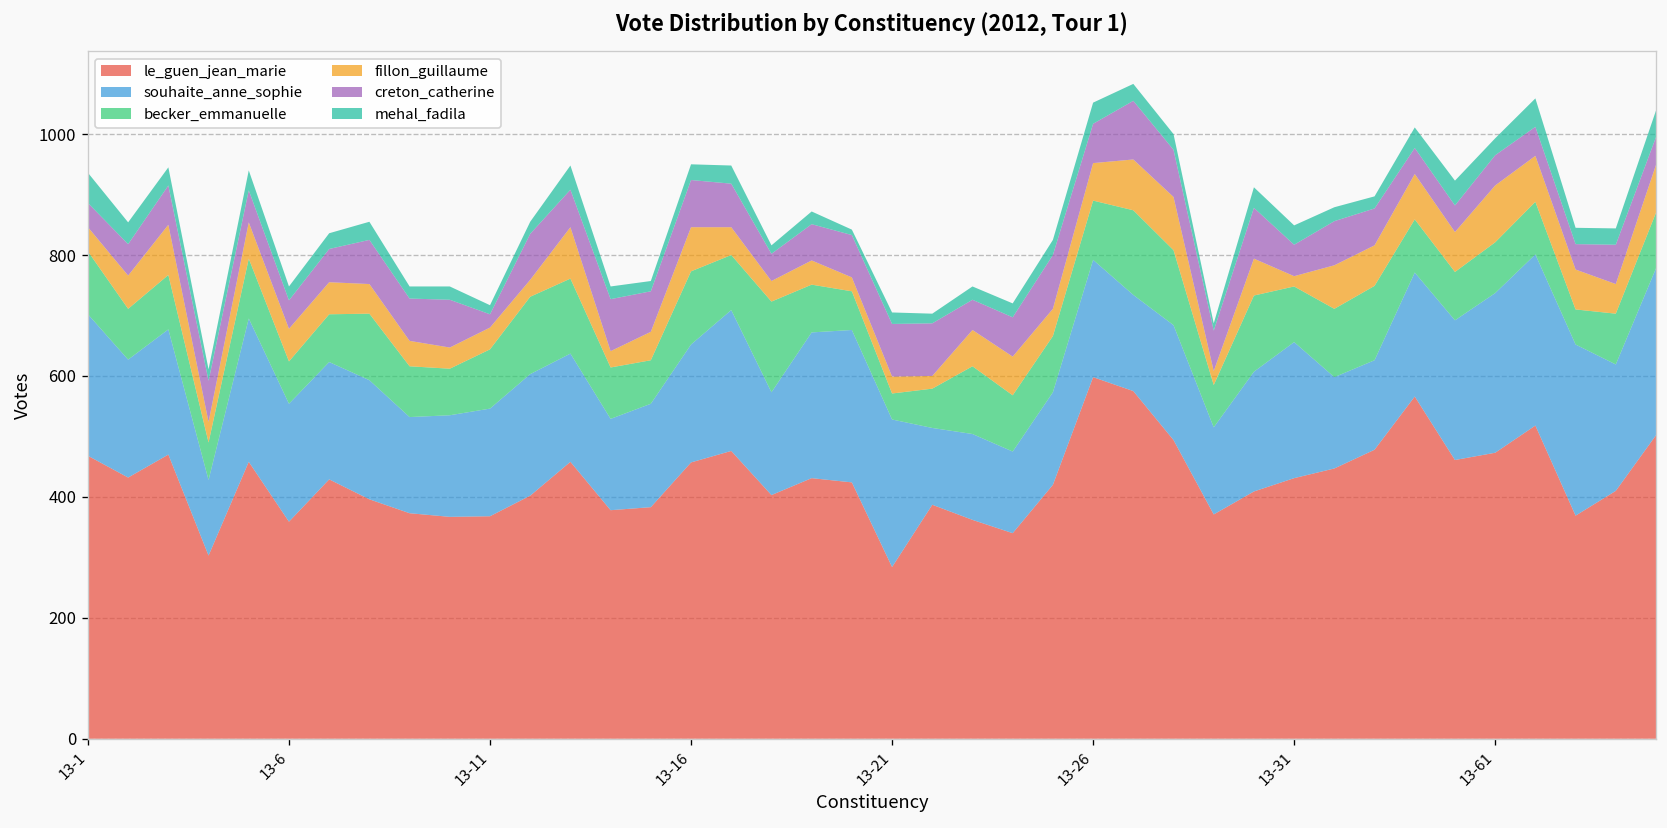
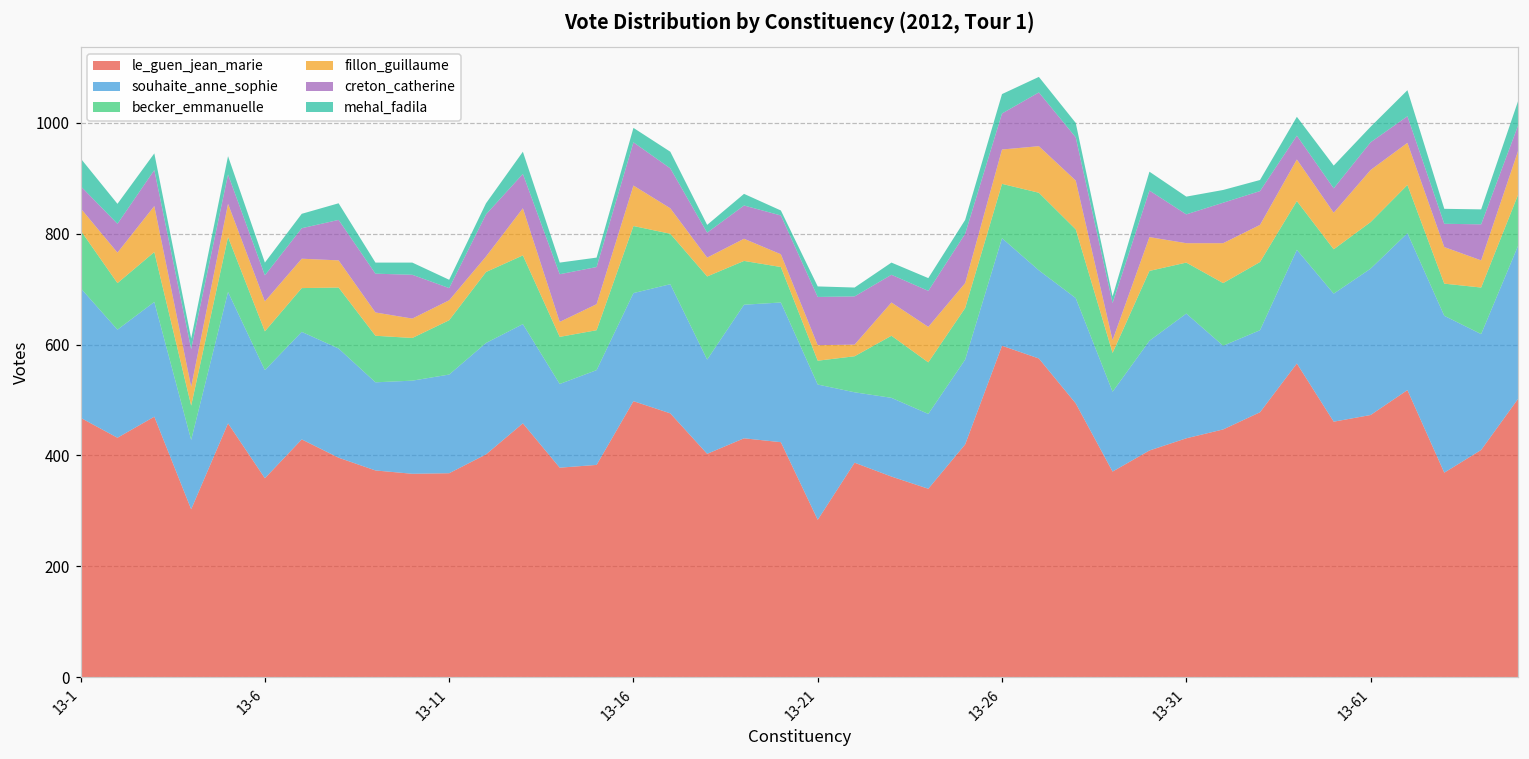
le_guen_jean_marie, 13-16: 460 -> 500
fillon_guillaume, 13-31: 20 -> 40
